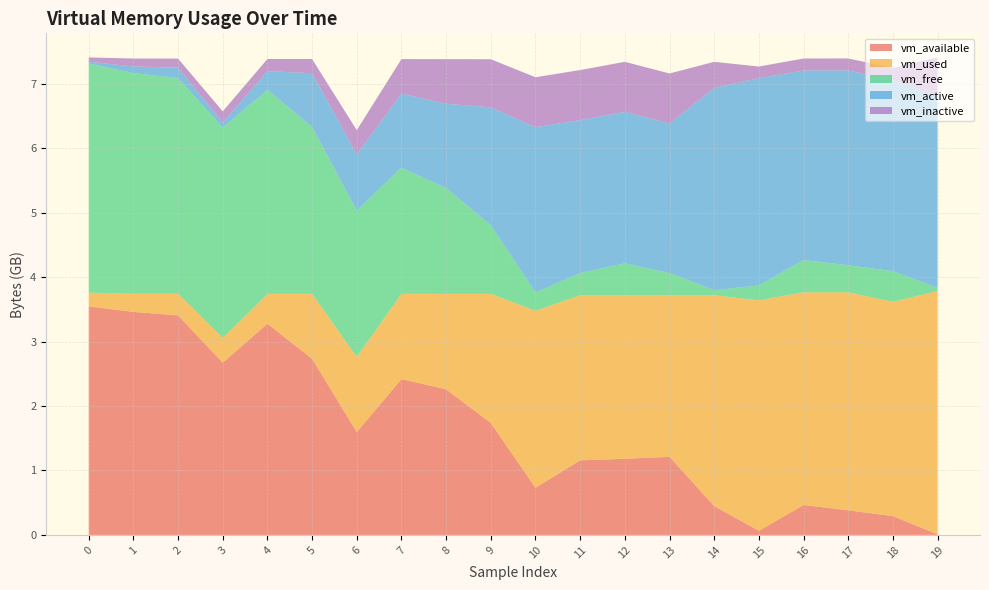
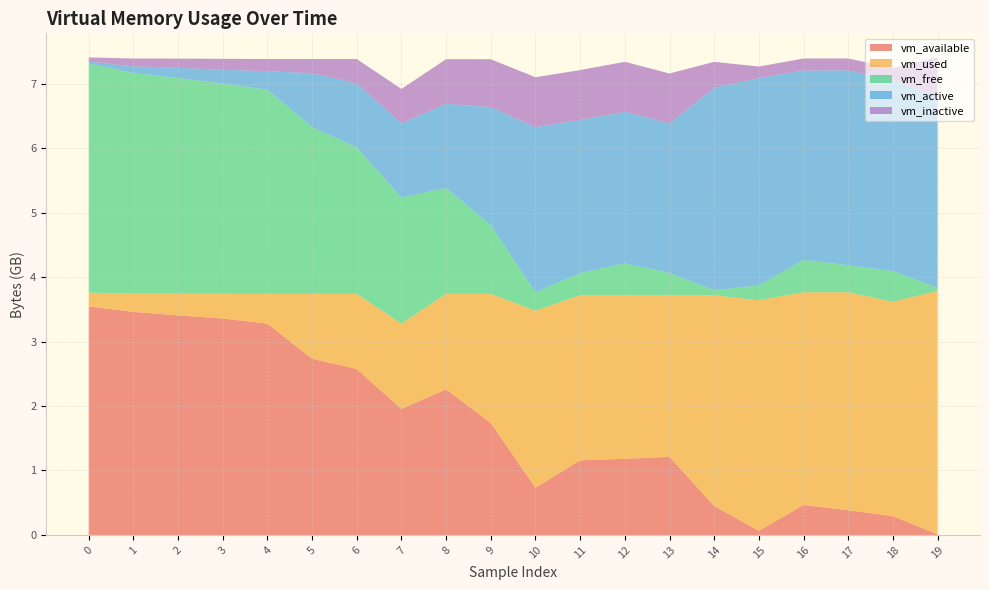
vm_available, 3: 2.7 -> 3.4
vm_active, 3: 0.1 -> 0.2
vm_available, 6: 1.6 -> 2.6
vm_active, 6: 0.9 -> 1.0
vm_available, 7: 2.4 -> 2.0
